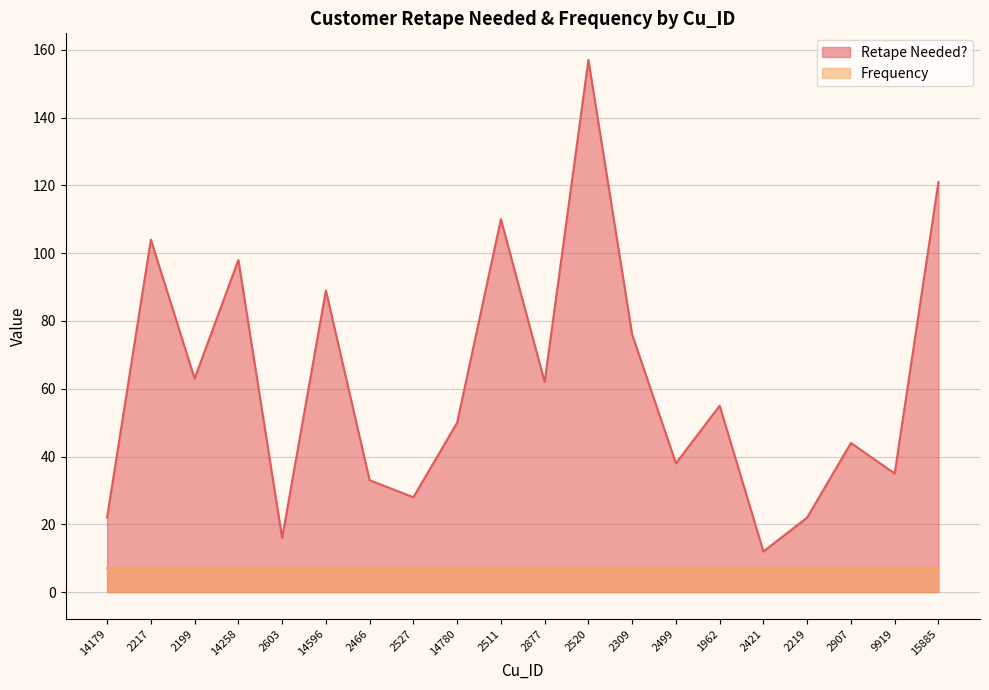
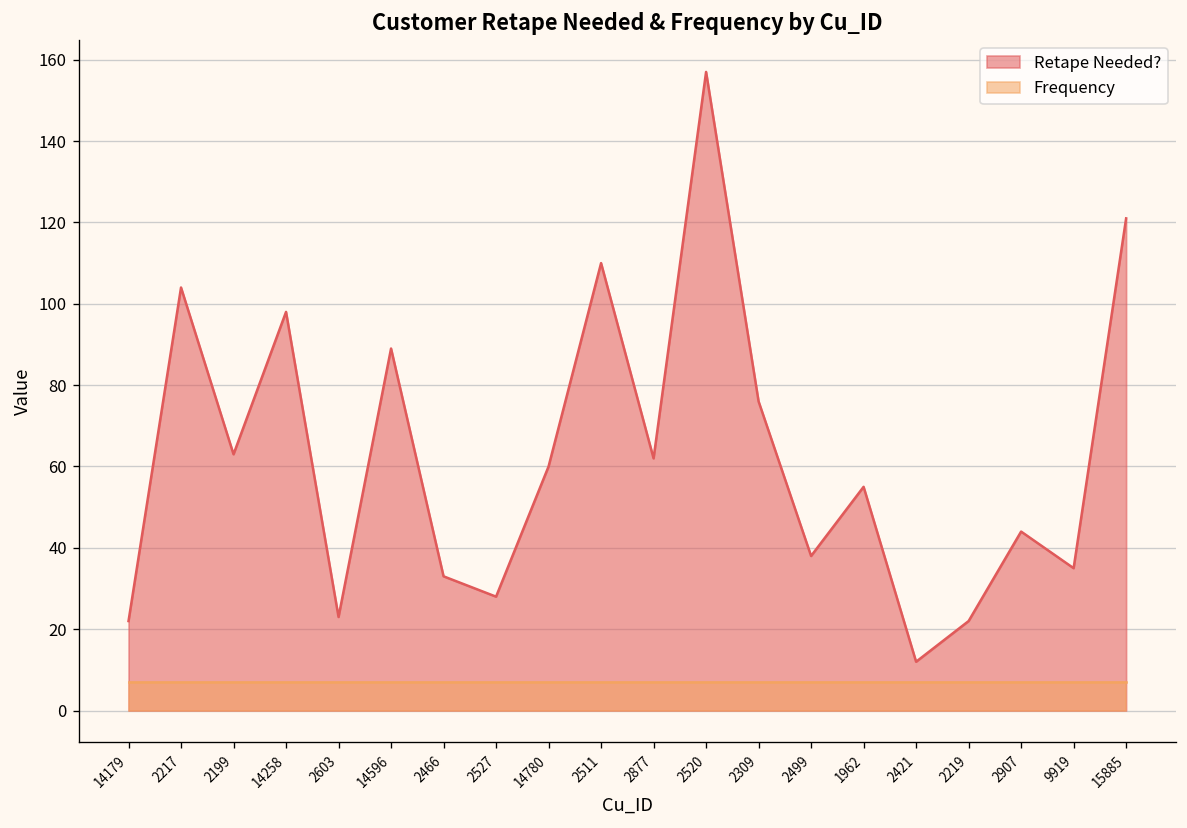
Retape Needed?, 2603: 16 -> 23
Retape Needed?, 14780: 50 -> 60
